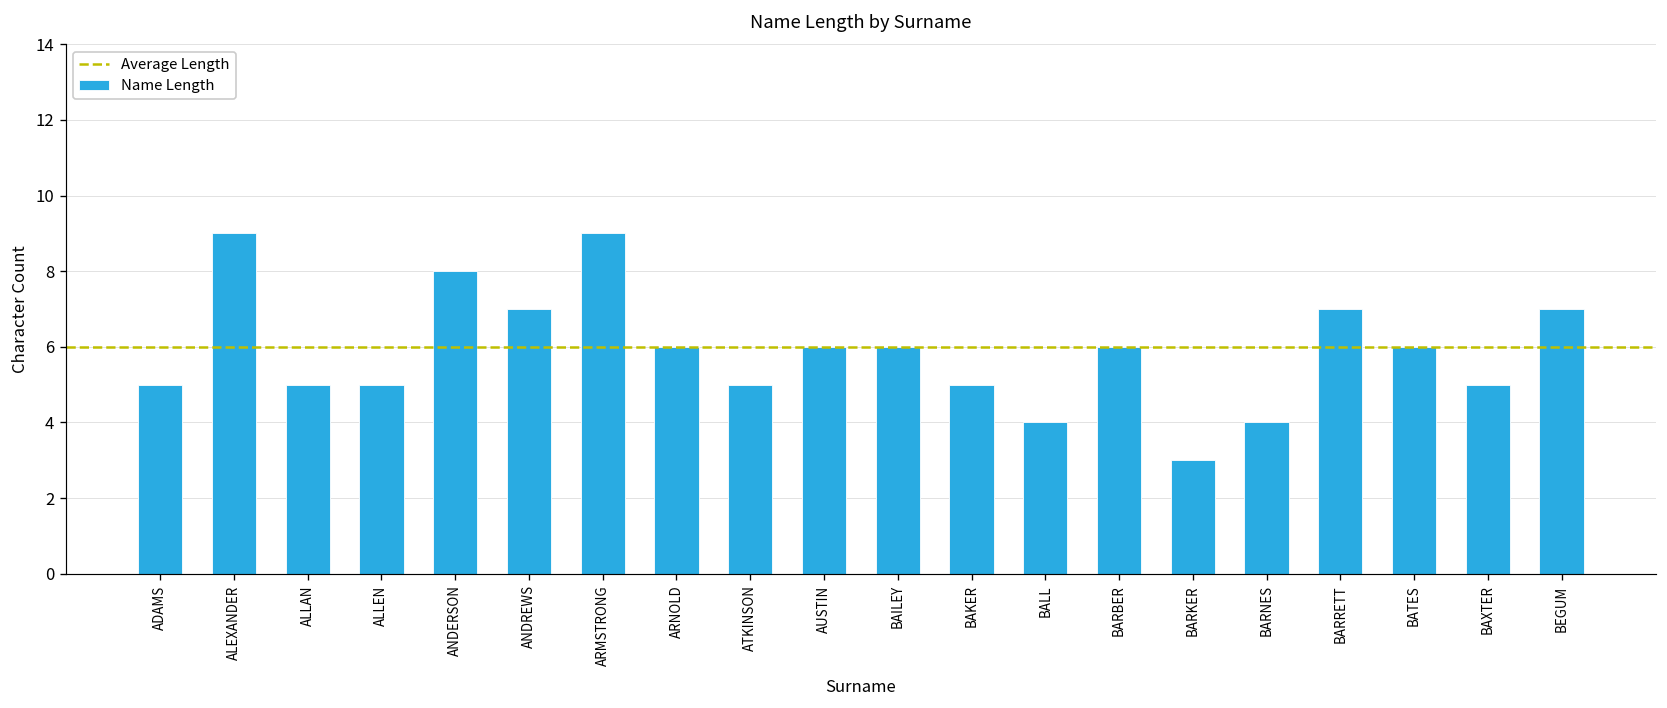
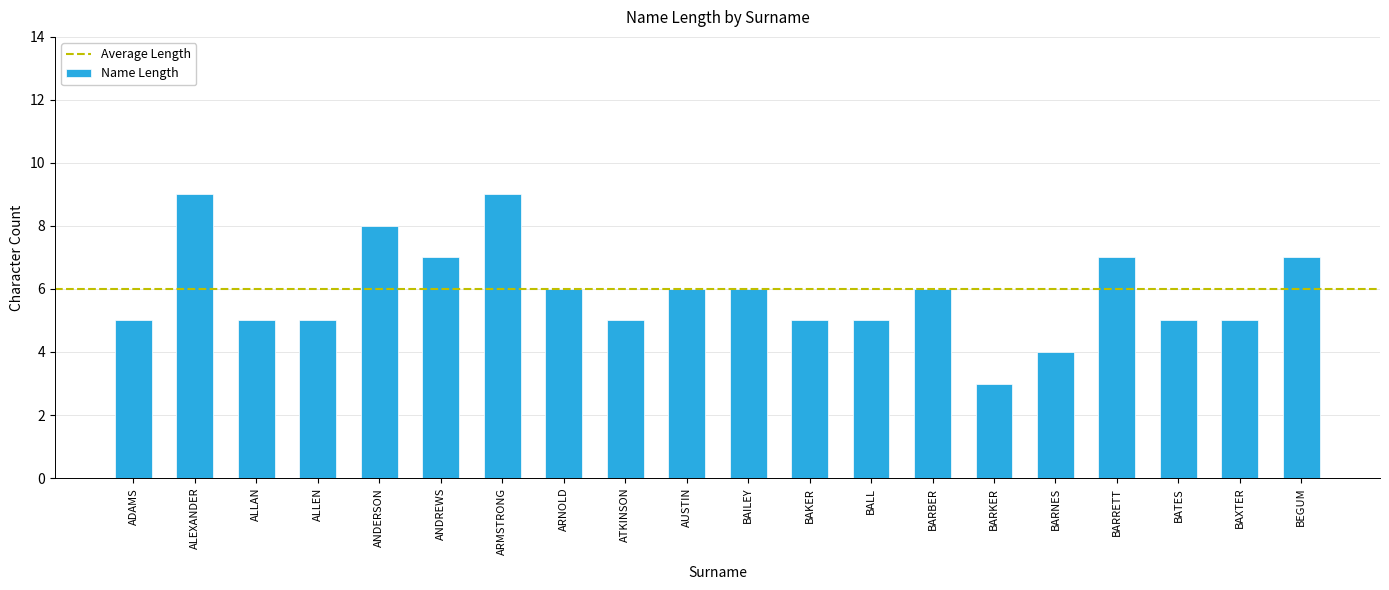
BALL: 4 -> 5
BATES: 6 -> 5
